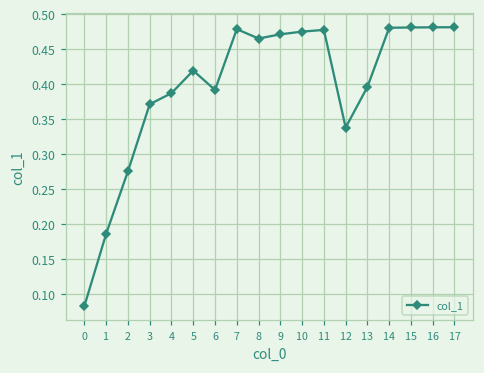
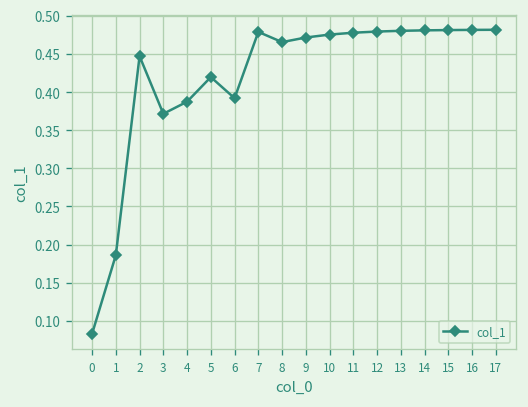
2: 0.28 -> 0.45
12: 0.34 -> 0.48
13: 0.40 -> 0.48
